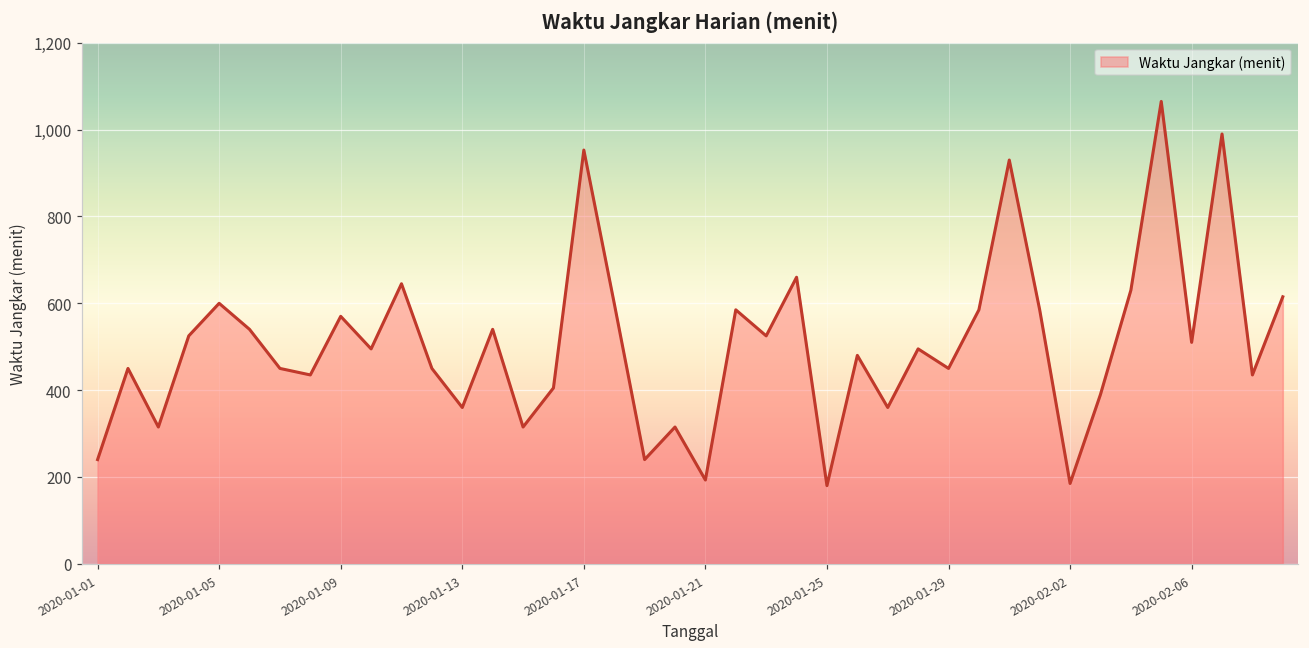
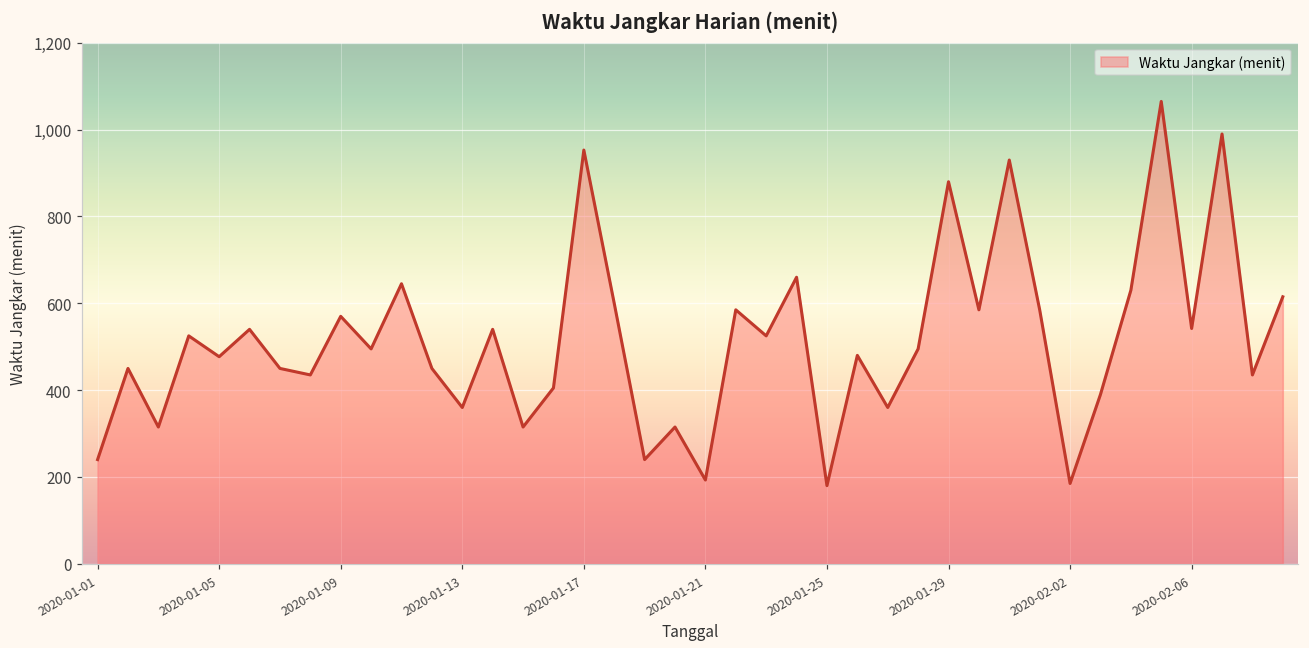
2020-01-05: 600 -> 480
2020-01-29: 450 -> 880
2020-02-06: 510 -> 540
